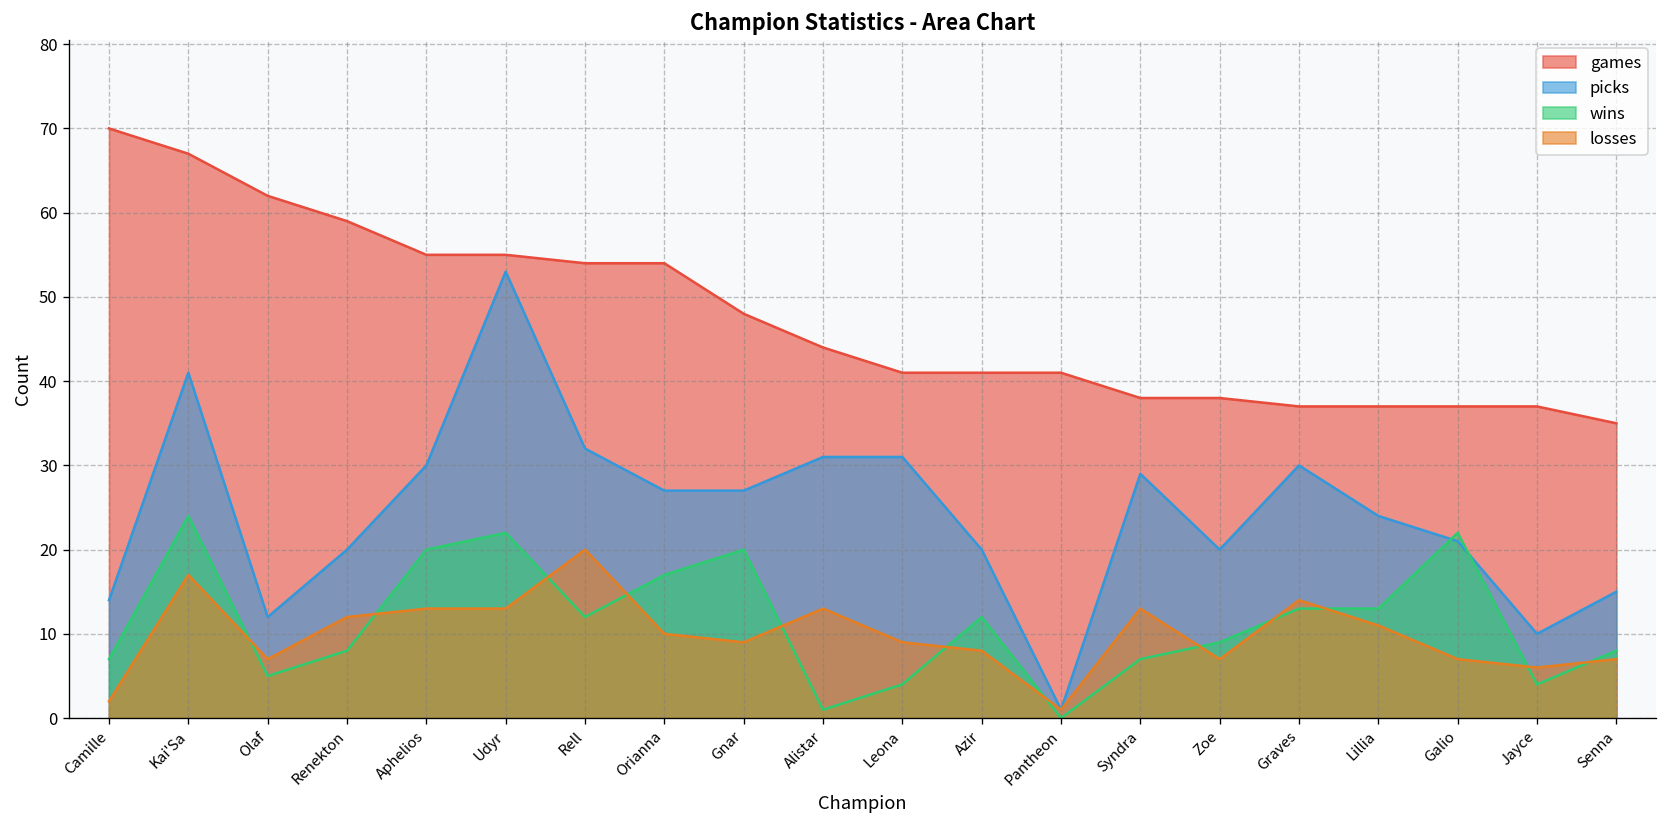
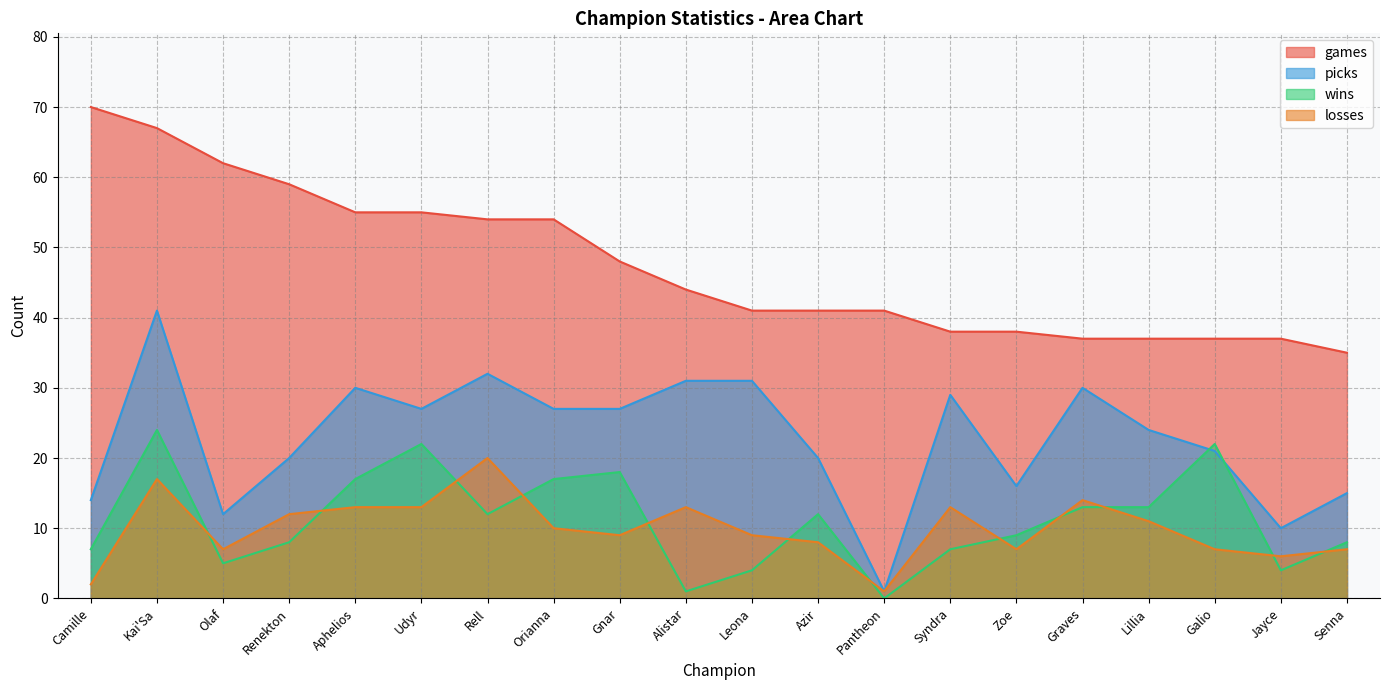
wins, Aphelios: 20 -> 17
picks, Udyr: 53 -> 27
wins, Gnar: 20 -> 18
picks, Zoe: 20 -> 16
